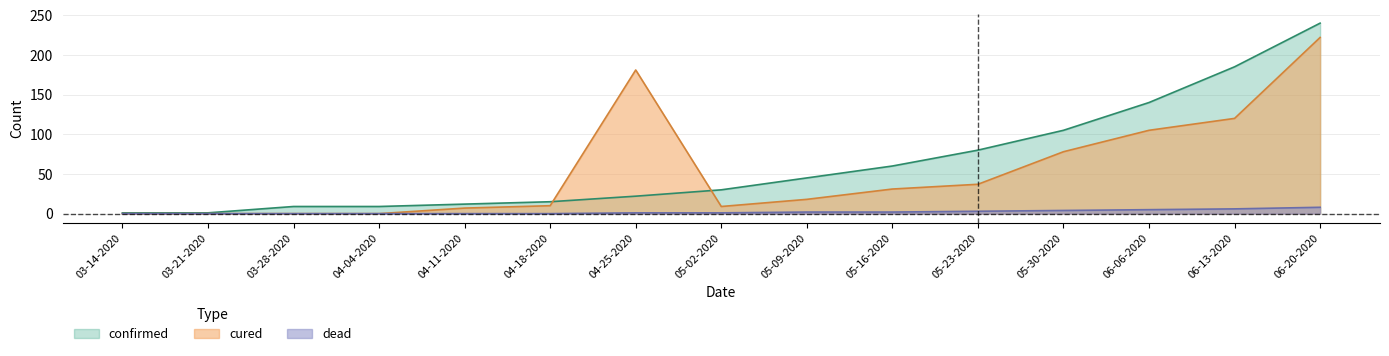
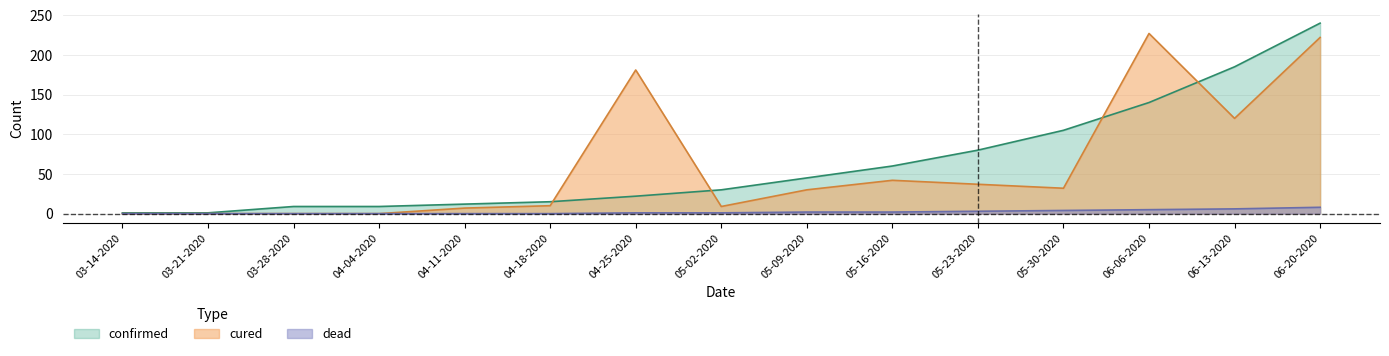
cured, 05-09-2020: 20 -> 30
cured, 05-16-2020: 30 -> 40
cured, 05-30-2020: 80 -> 30
cured, 06-06-2020: 110 -> 230
